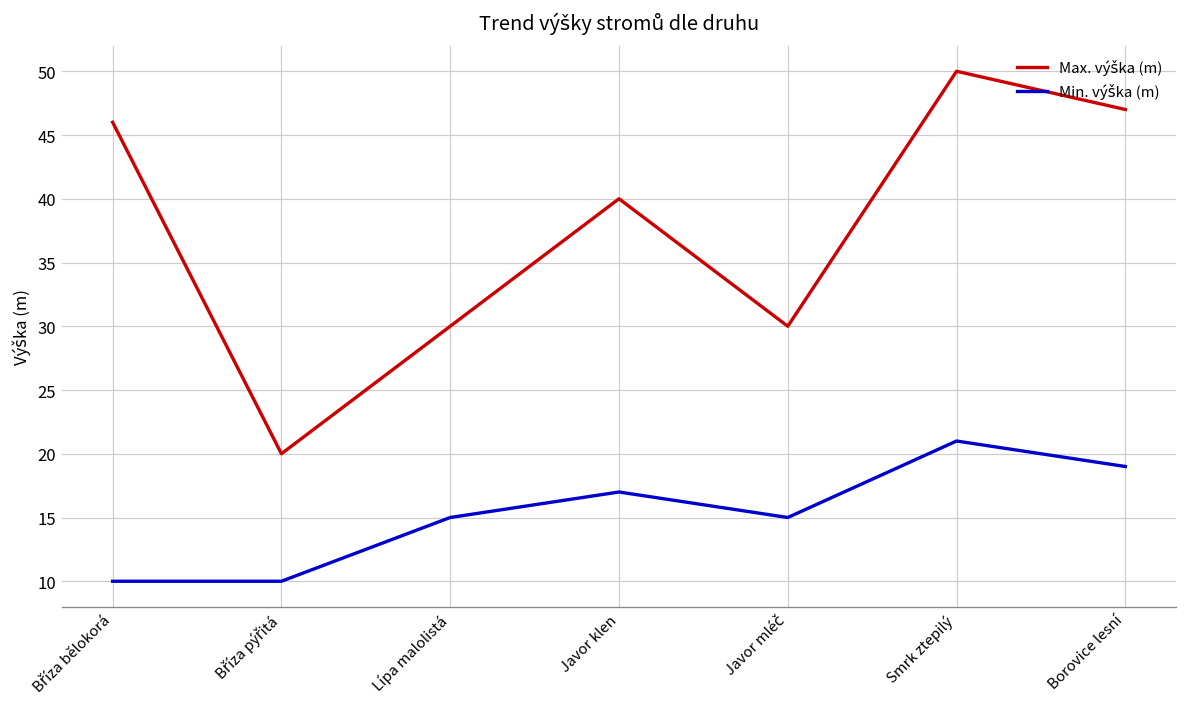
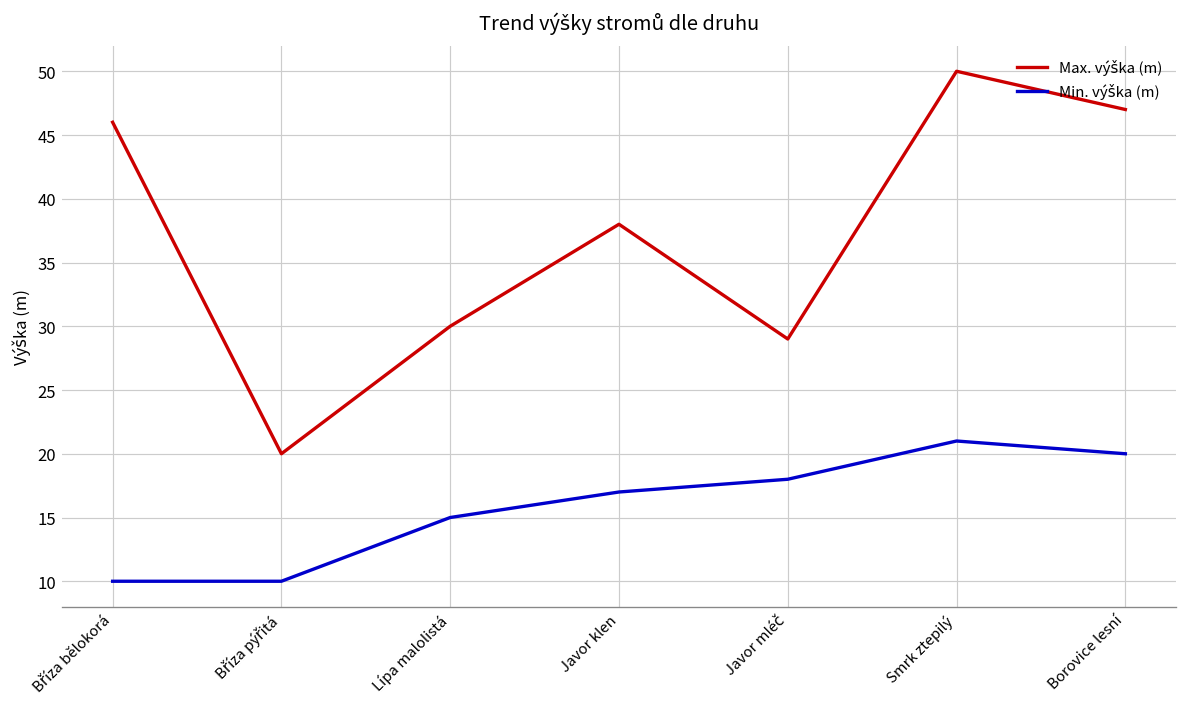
Max. výška (m), Javor klen: 40 -> 38
Max. výška (m), Javor mléč: 30 -> 29
Min. výška (m), Javor mléč: 15 -> 18
Min. výška (m), Borovice lesní: 19 -> 20
